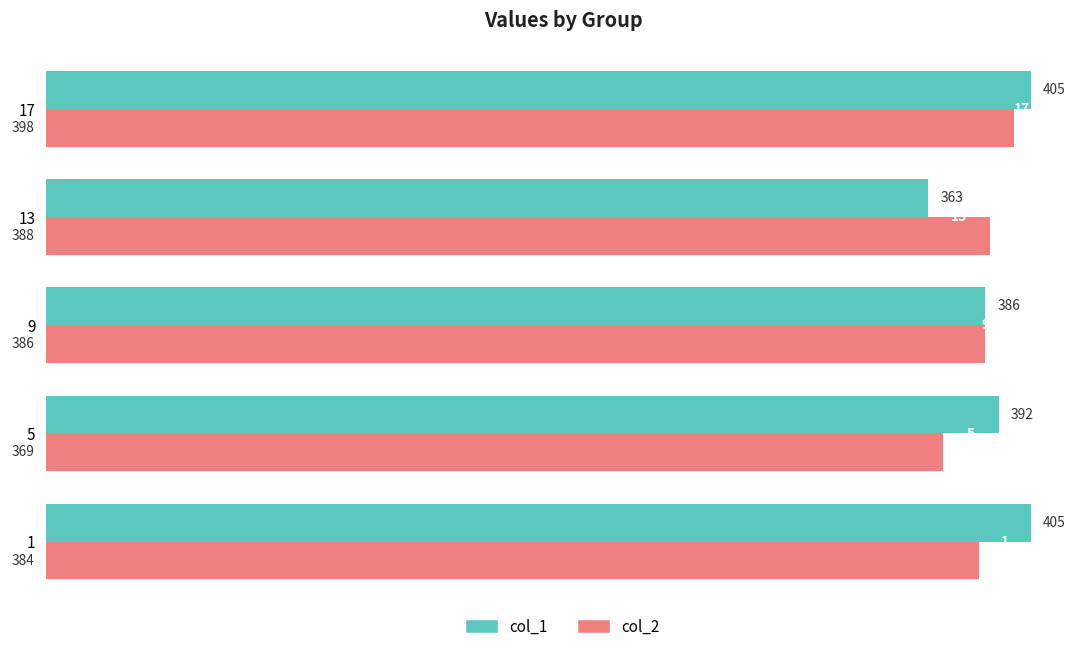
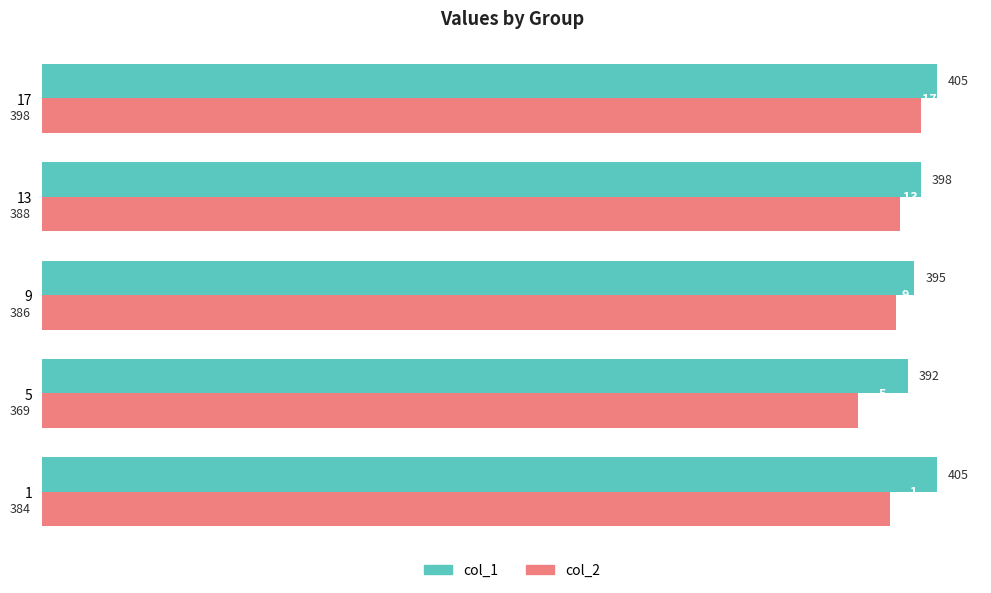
col_1, 13: 363 -> 398
col_1, 9: 386 -> 395
